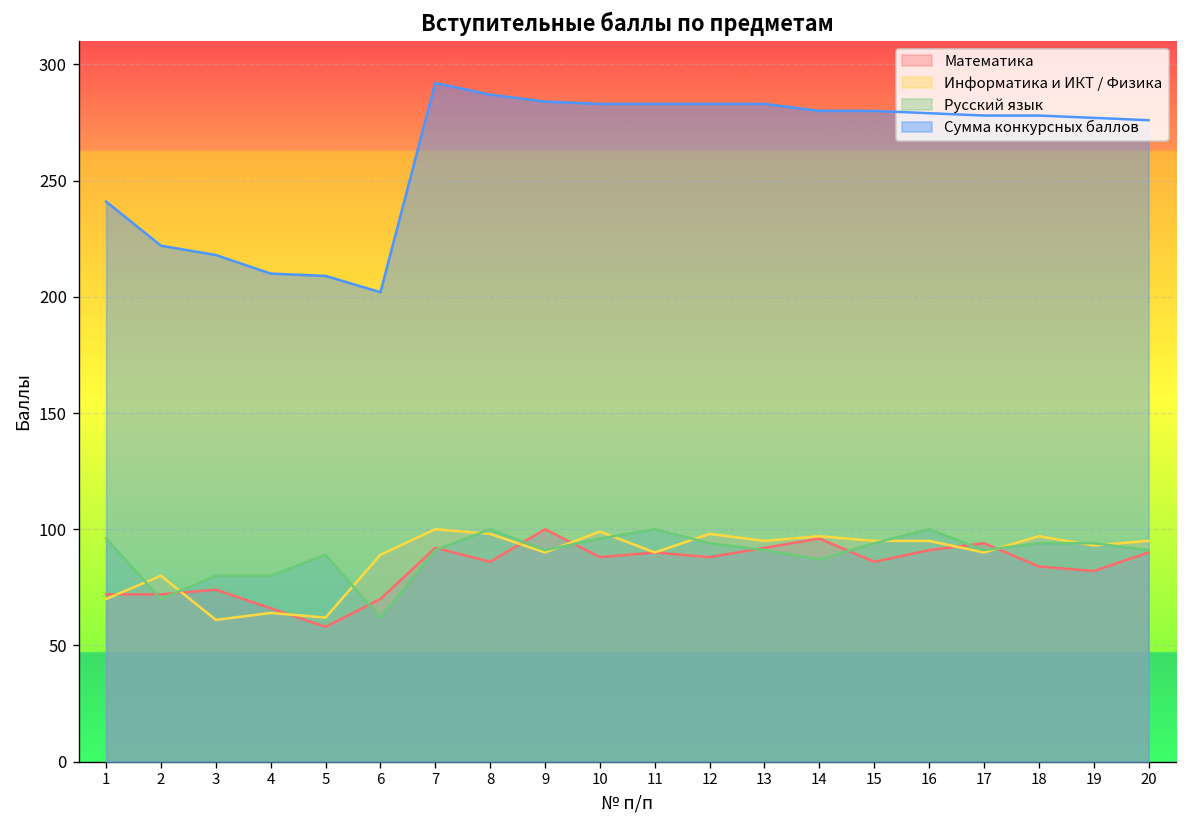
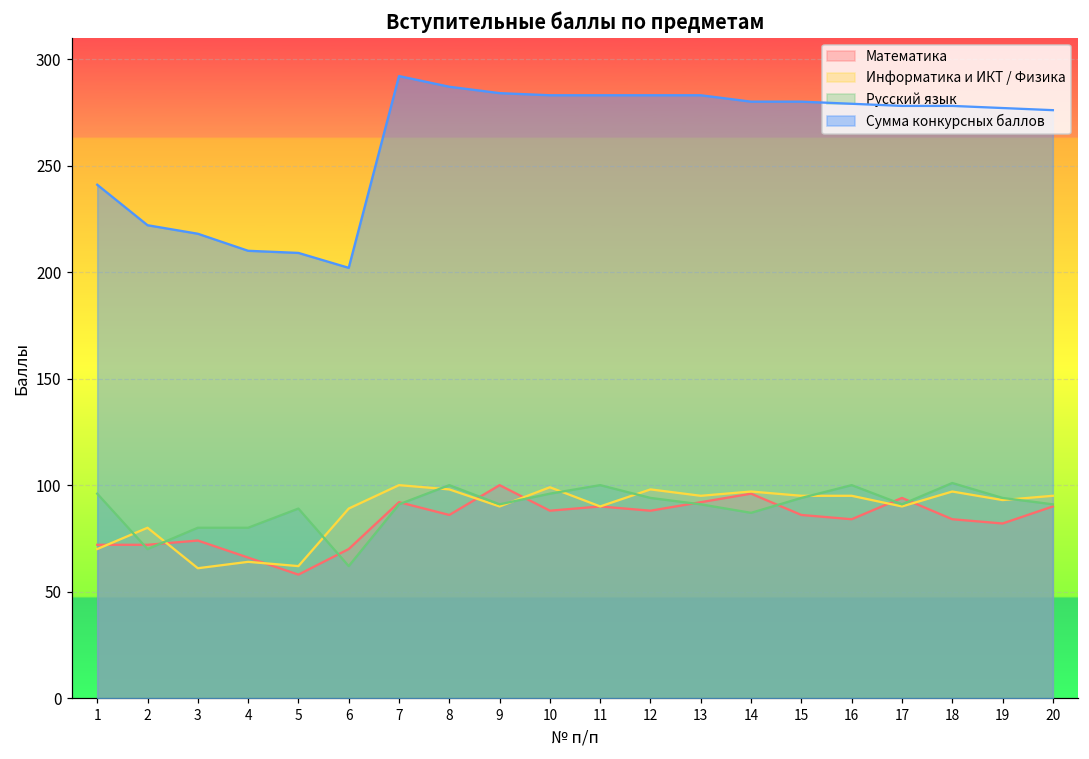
Математика, 16: 91 -> 84
Русский язык, 18: 94 -> 101
